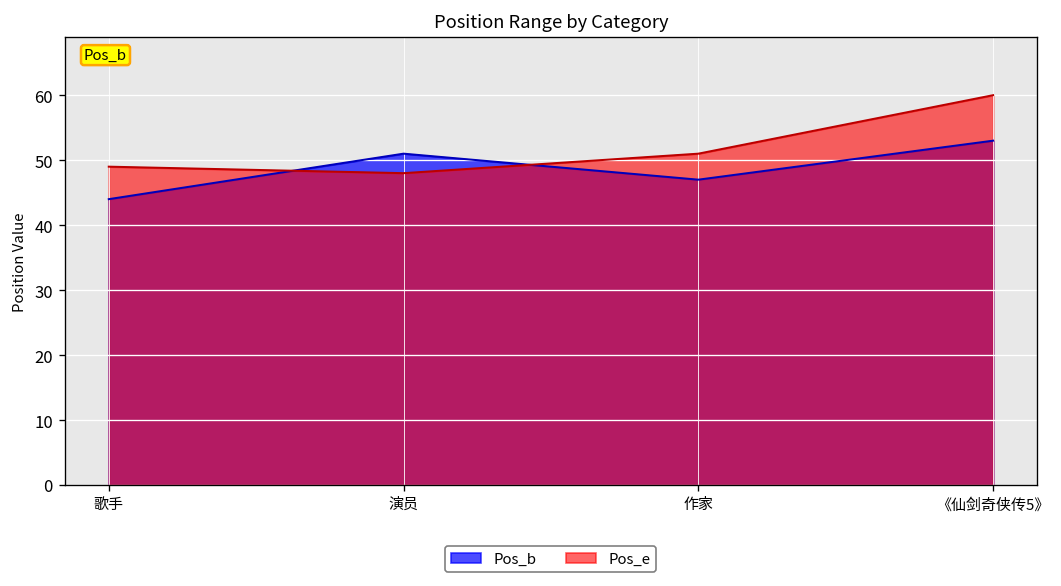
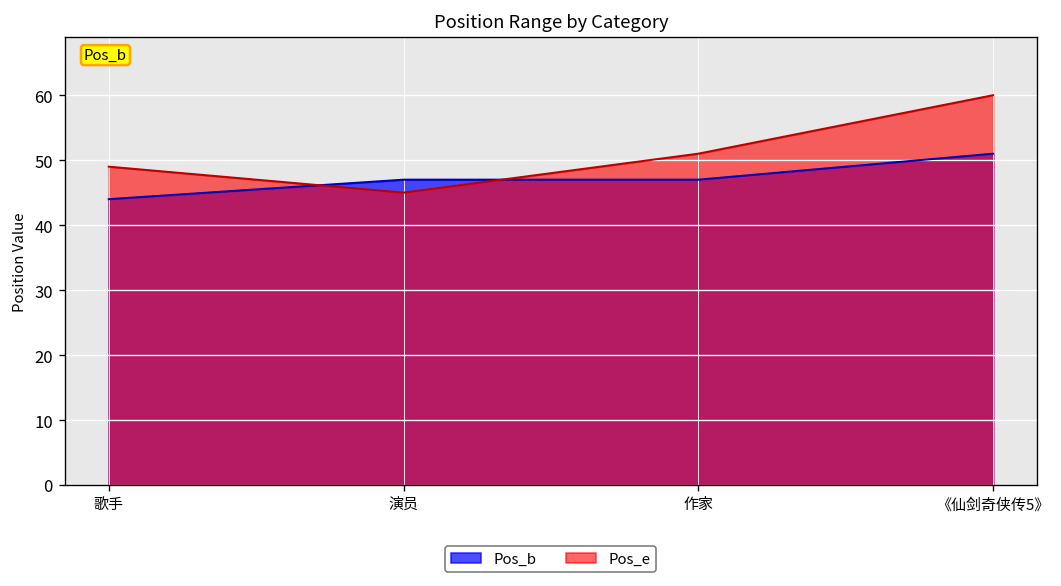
Pos_b, 演员: 51 -> 47
Pos_e, 演员: 48 -> 45
Pos_b, 《仙剑奇侠传5》: 53 -> 51
